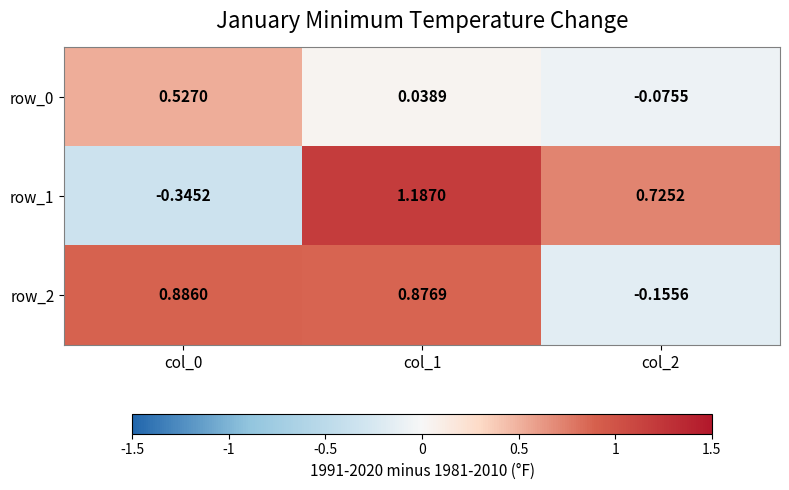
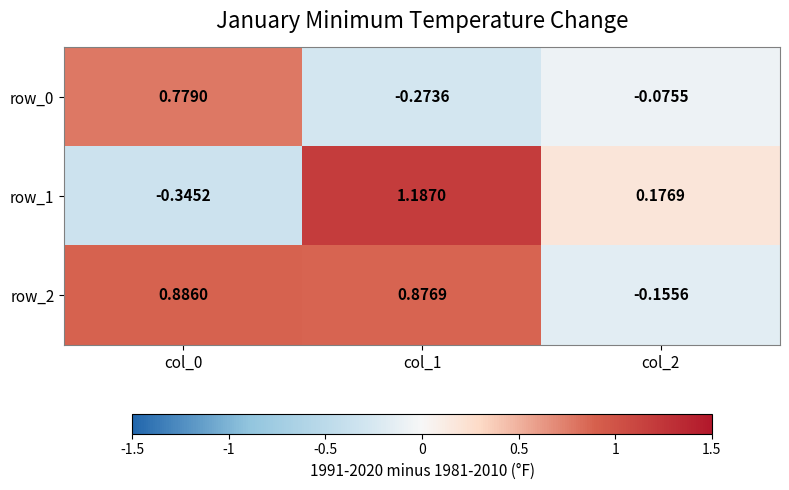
row_0, col_0: 0.5270 -> 0.7790
row_0, col_1: 0.0389 -> -0.2736
row_1, col_2: 0.7252 -> 0.1769
